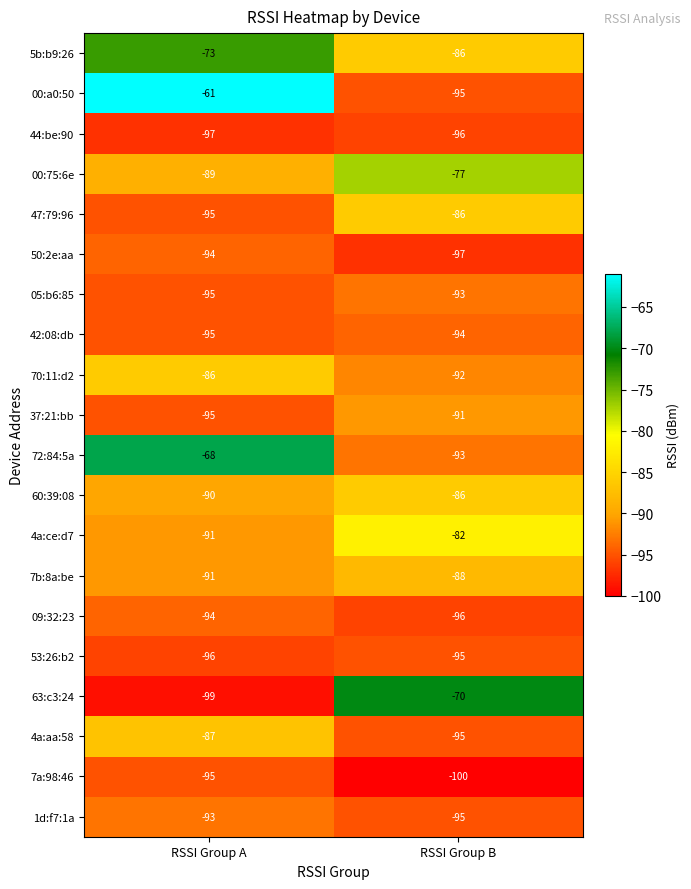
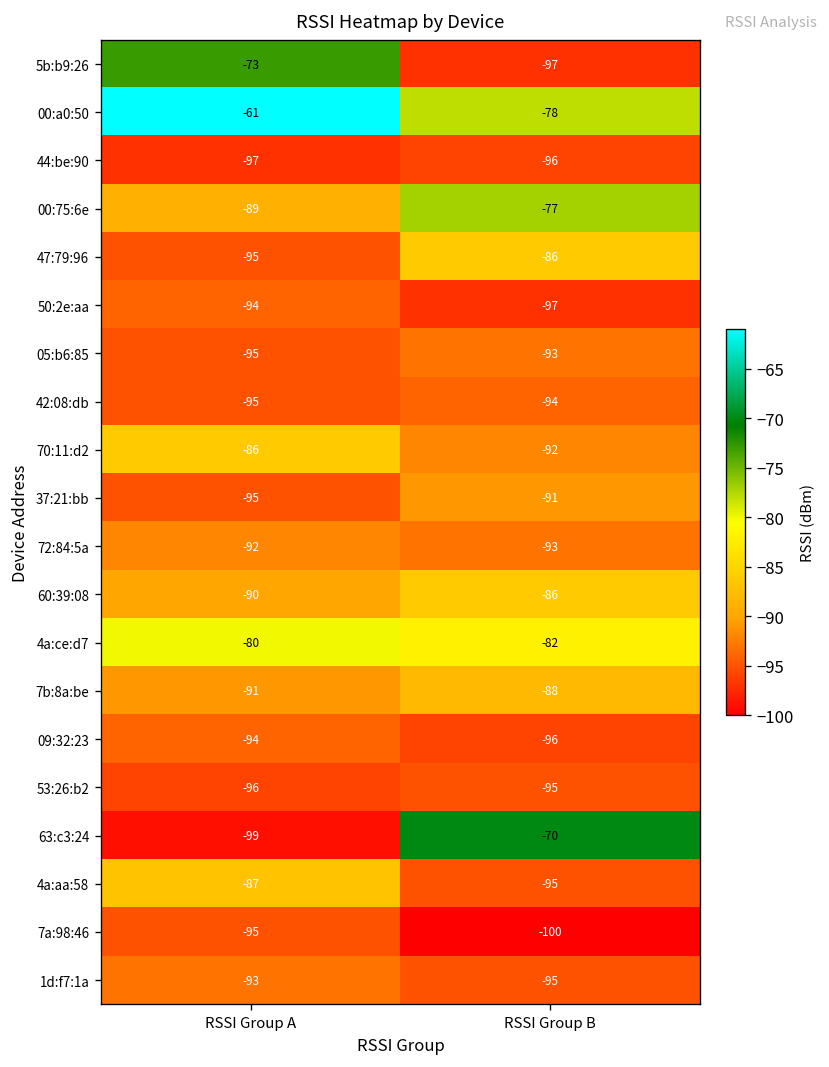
5b:b9:26, RSSI Group B: -86 -> -97
00:a0:50, RSSI Group B: -95 -> -78
72:84:5a, RSSI Group A: -68 -> -92
4a:ce:d7, RSSI Group A: -91 -> -80
